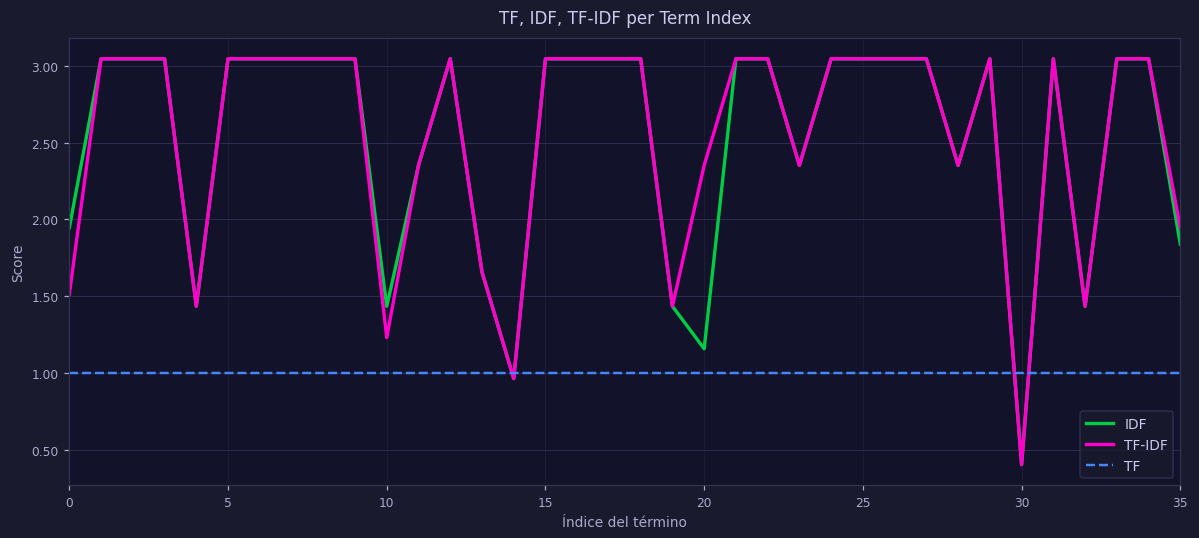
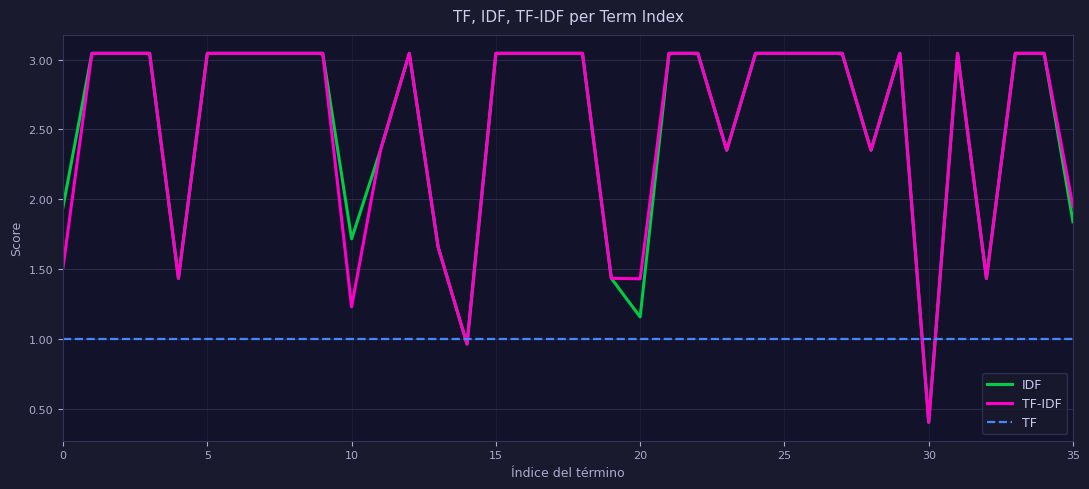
IDF, 10: 1.44 -> 1.72
TF-IDF, 20: 2.35 -> 1.43
